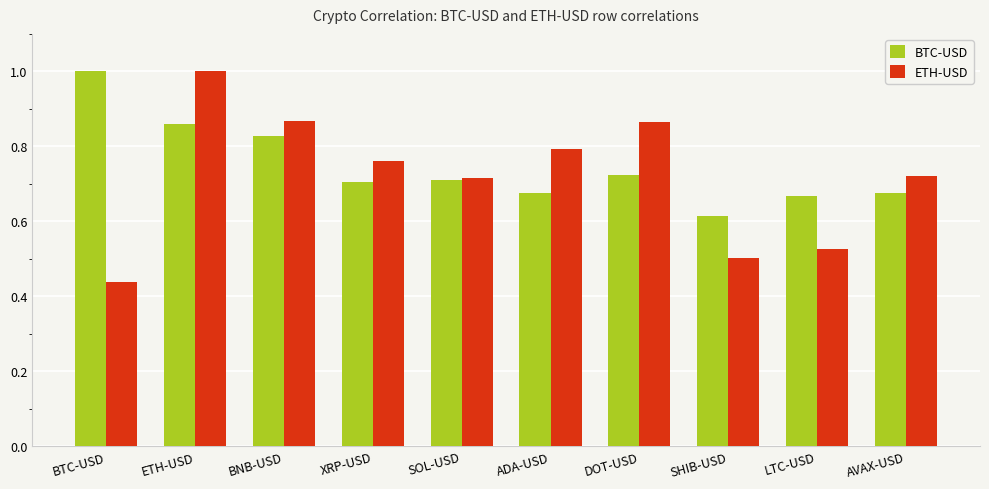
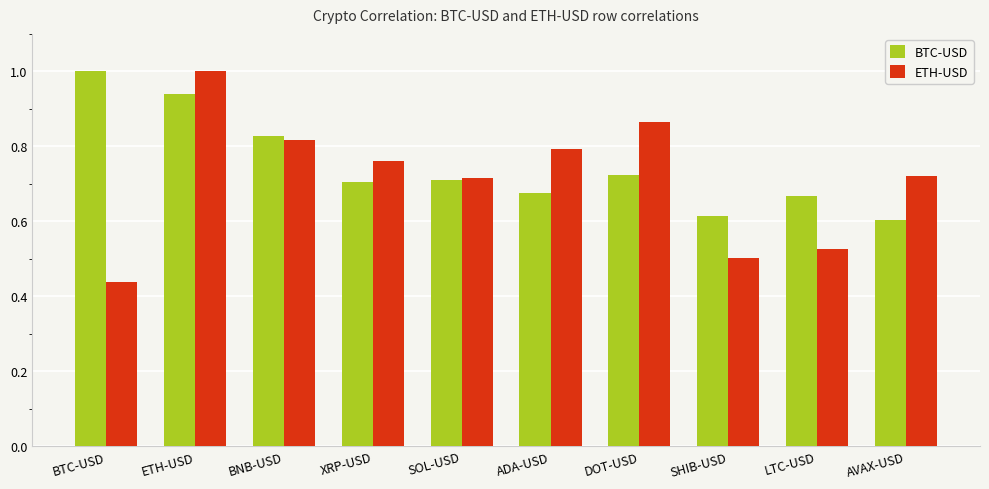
BTC-USD, ETH-USD: 0.86 -> 0.94
ETH-USD, BNB-USD: 0.87 -> 0.82
BTC-USD, AVAX-USD: 0.67 -> 0.60
